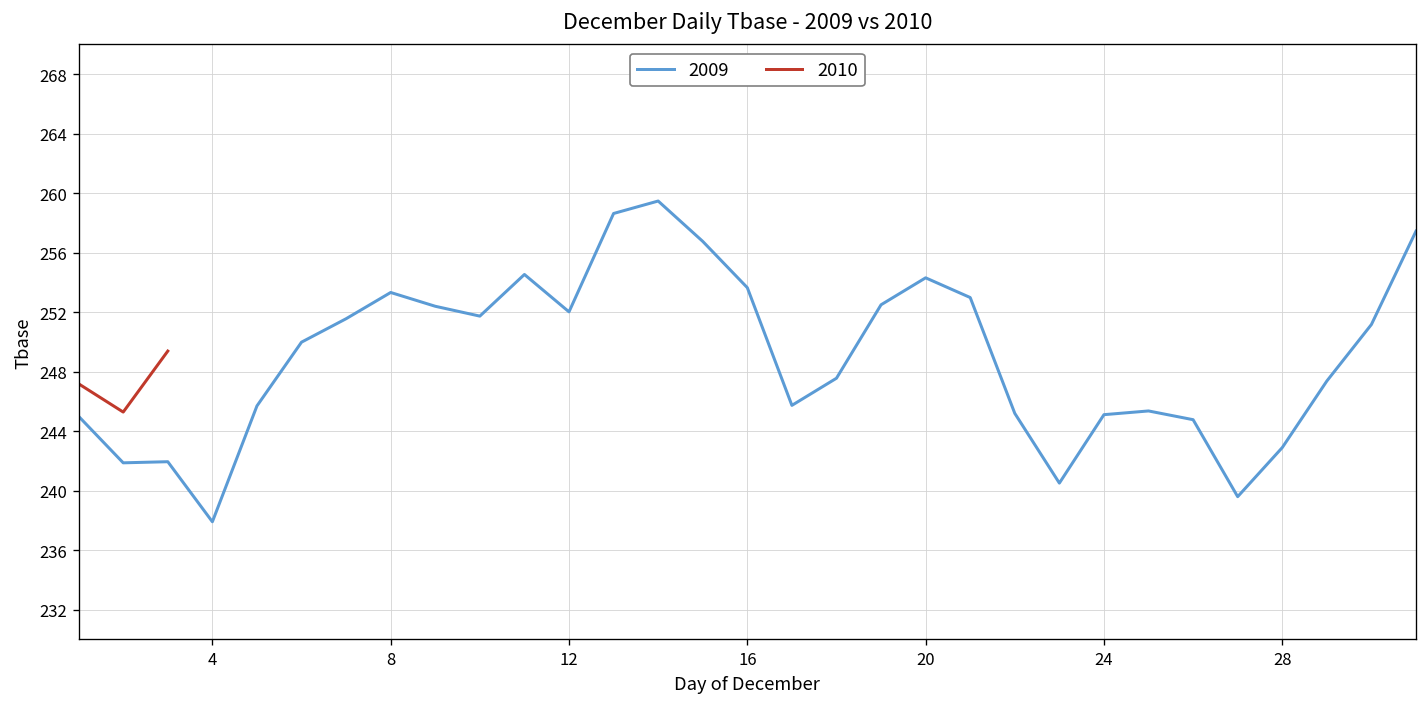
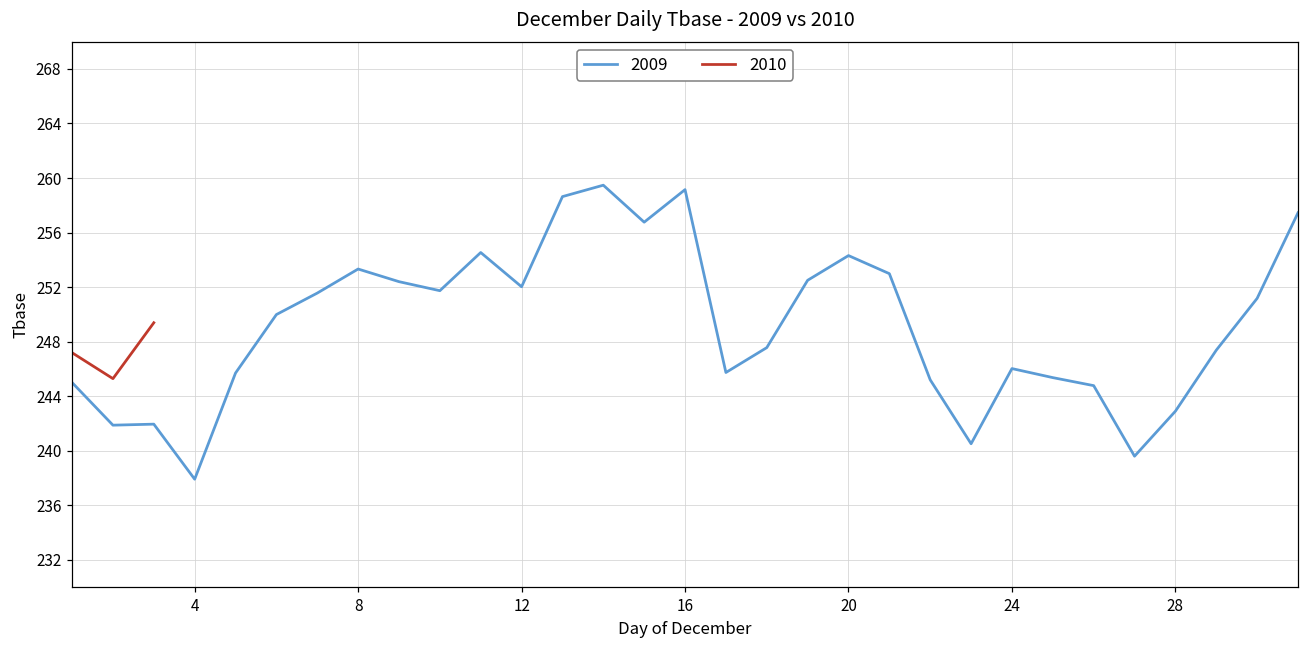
2009, 16: 253.7 -> 259.2
2009, 24: 245.1 -> 246.0
